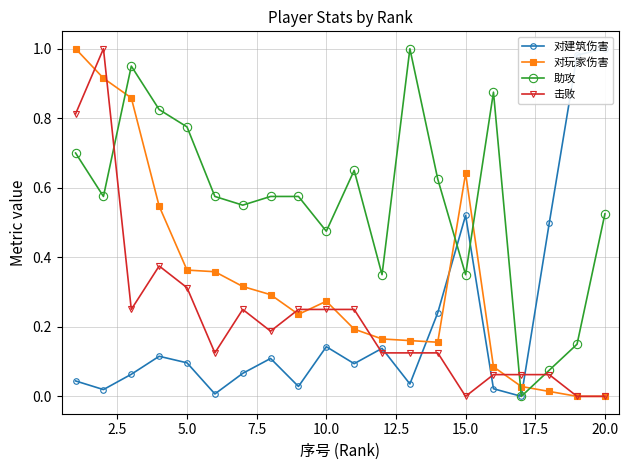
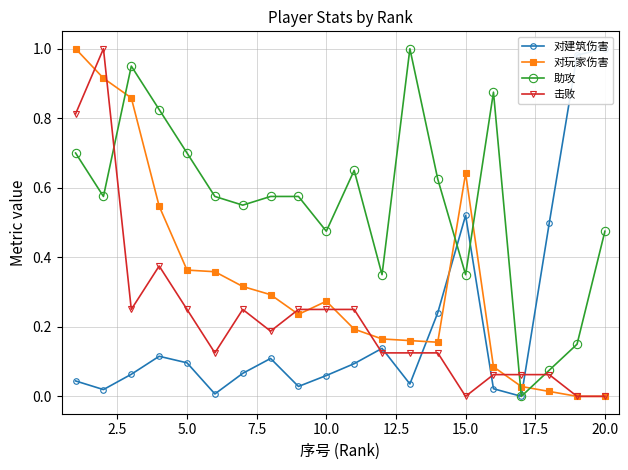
助攻, 5.0: 0.78 -> 0.70
击败, 5.0: 0.31 -> 0.25
对建筑伤害, 10.0: 0.14 -> 0.06
助攻, 20.0: 0.53 -> 0.48
